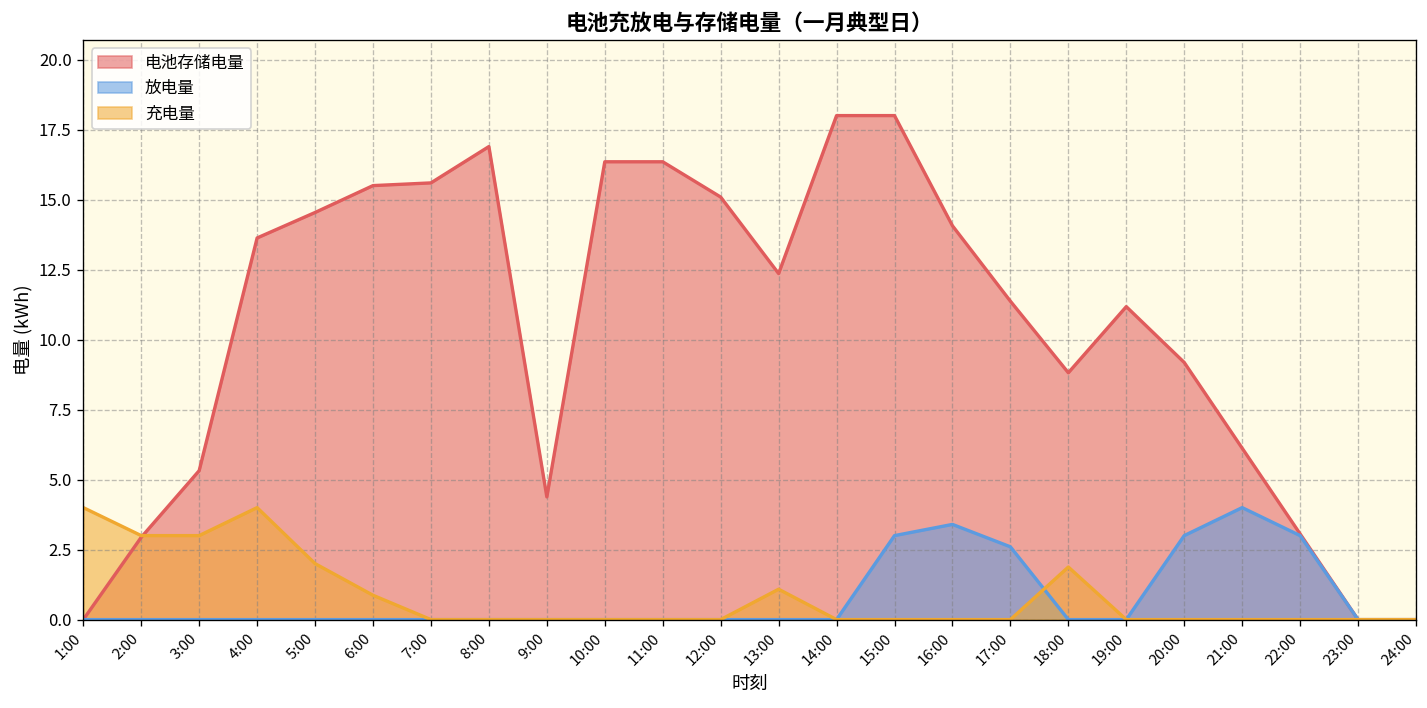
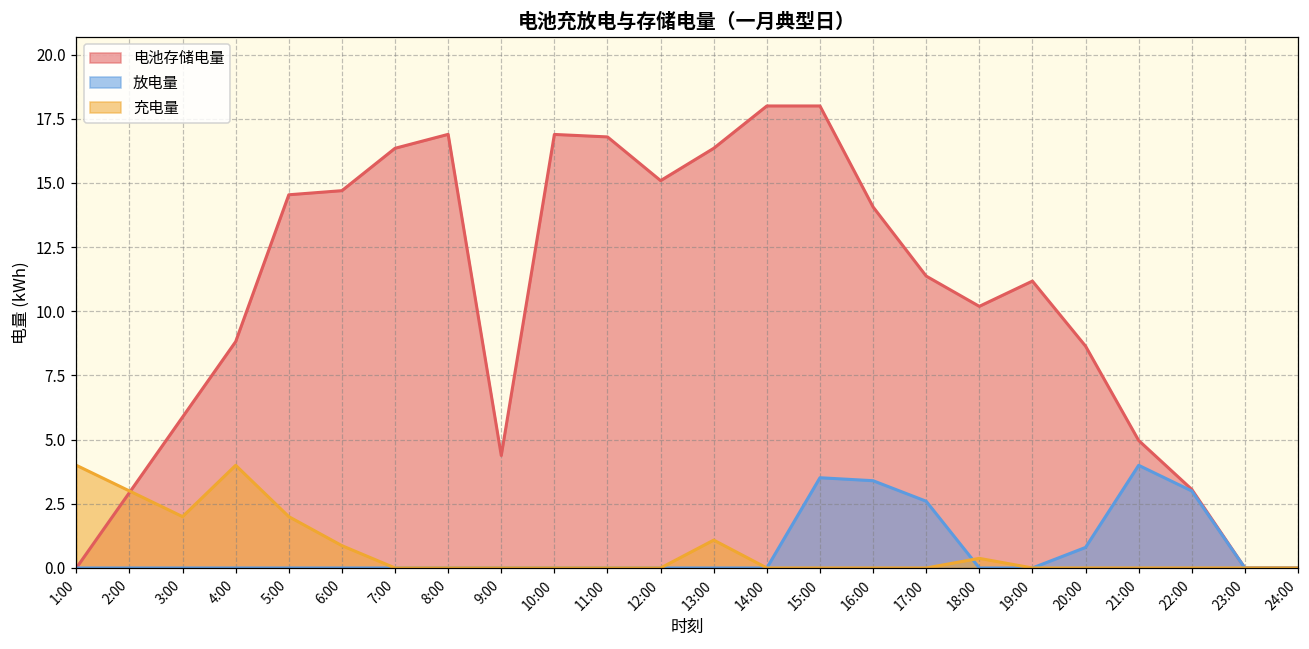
电池存储电量, 3:00: 5.3 -> 5.9
充电量, 3:00: 3 -> 2
电池存储电量, 4:00: 13.6 -> 8.8
电池存储电量, 6:00: 15.5 -> 14.7
电池存储电量, 7:00: 15.6 -> 16.4
电池存储电量, 10:00: 16.4 -> 16.9
电池存储电量, 11:00: 16.4 -> 16.8
电池存储电量, 13:00: 12.4 -> 16.4
放电量, 15:00: 3.0 -> 3.5
电池存储电量, 18:00: 8.8 -> 10.2
充电量, 18:00: 1.9 -> 0.4
电池存储电量, 20:00: 9.2 -> 8.6
放电量, 20:00: 3.0 -> 0.8
电池存储电量, 21:00: 6.1 -> 5.0
